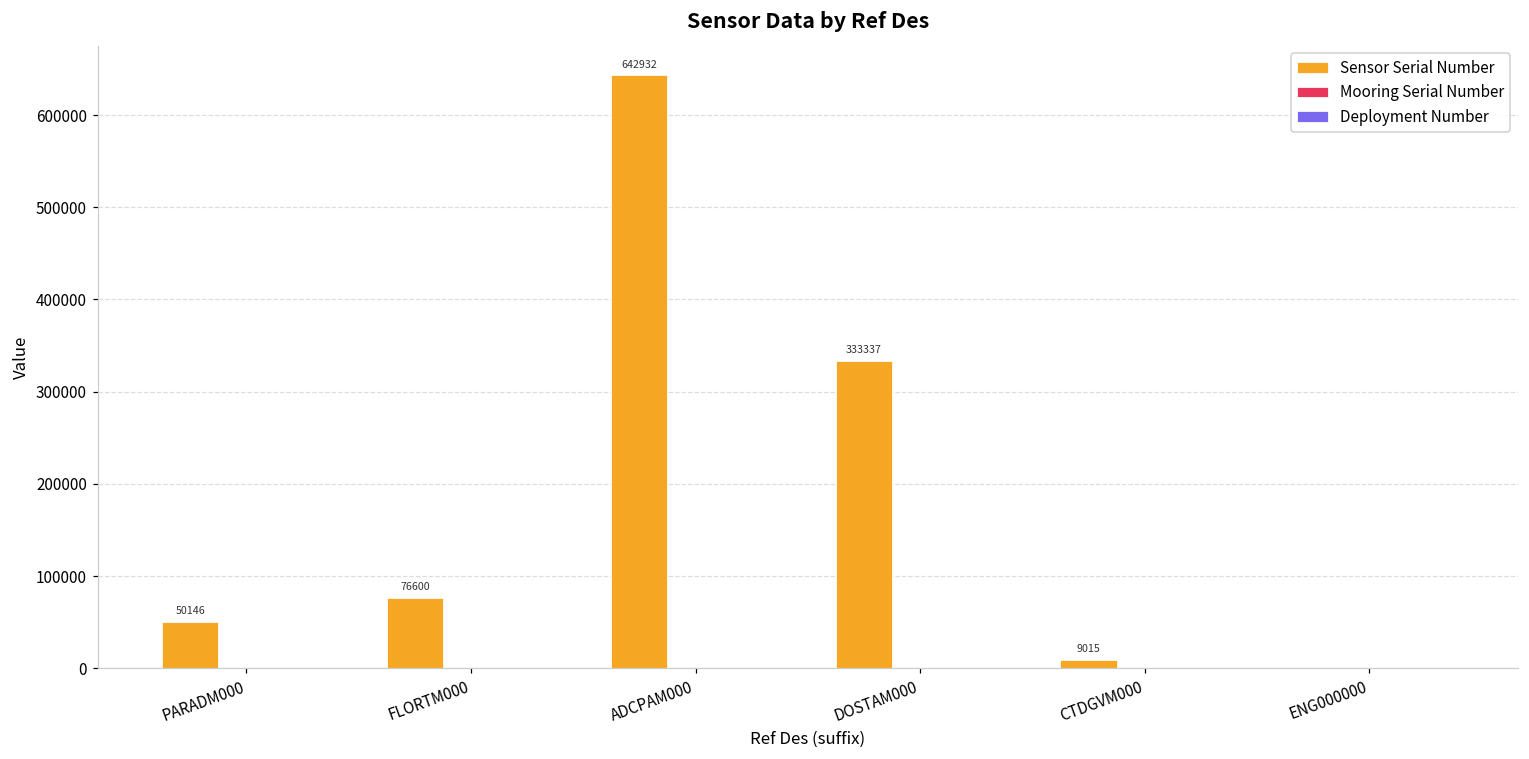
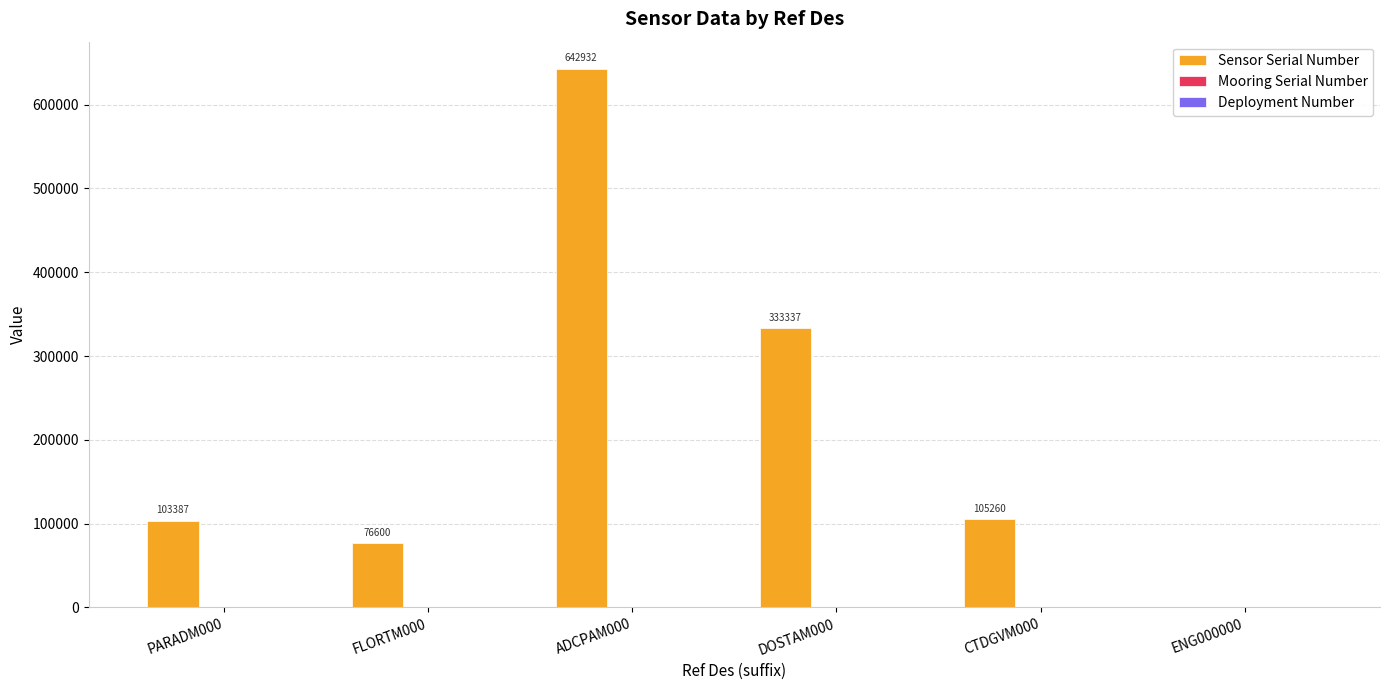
Sensor Serial Number, PARADM000: 50146 -> 103387
Sensor Serial Number, CTDGVM000: 9015 -> 105260
